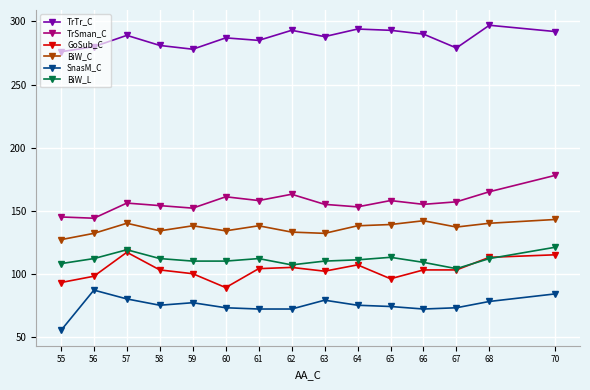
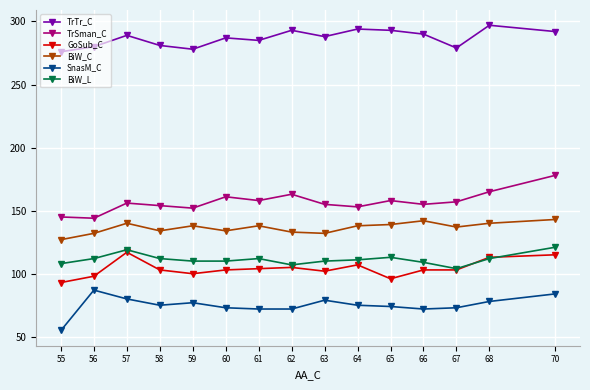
GoSub_C, 60: 89 -> 103
